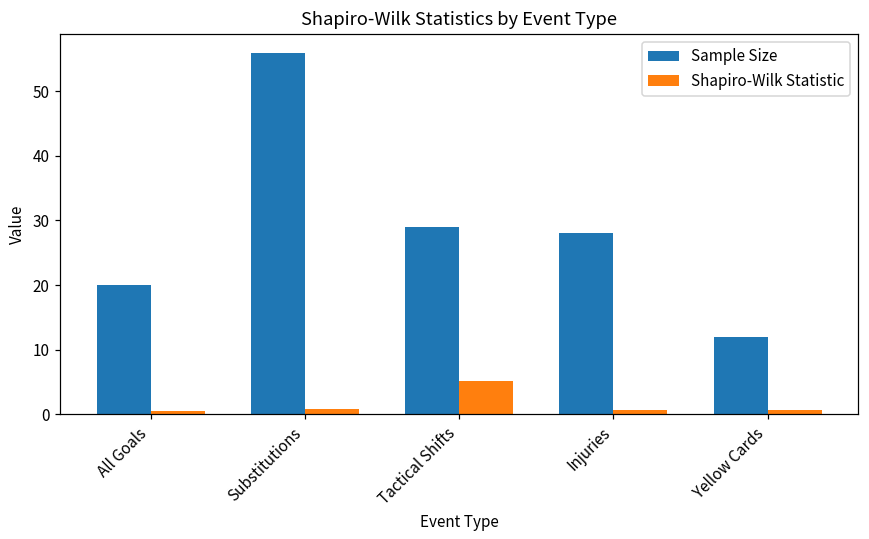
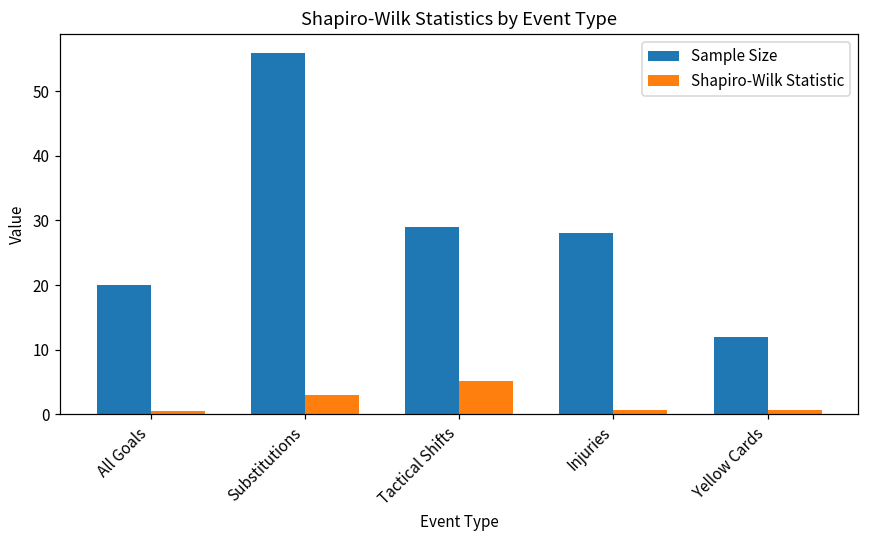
Shapiro-Wilk Statistic, Substitutions: 1 -> 3
